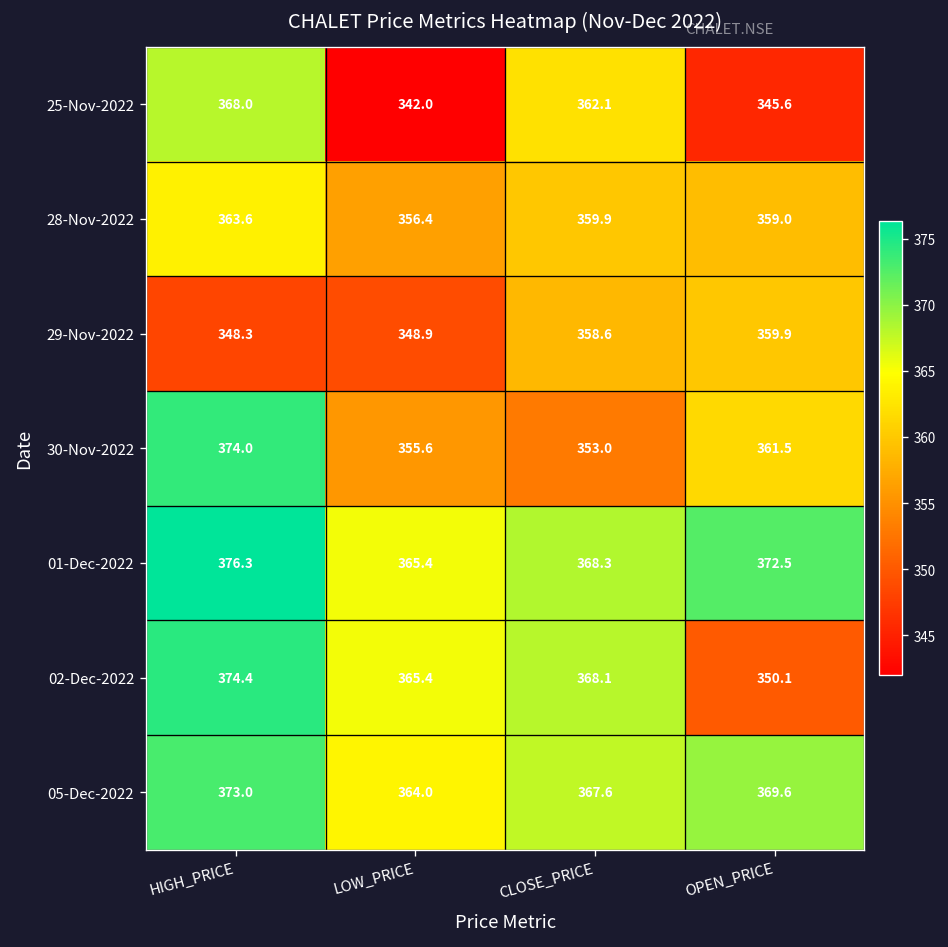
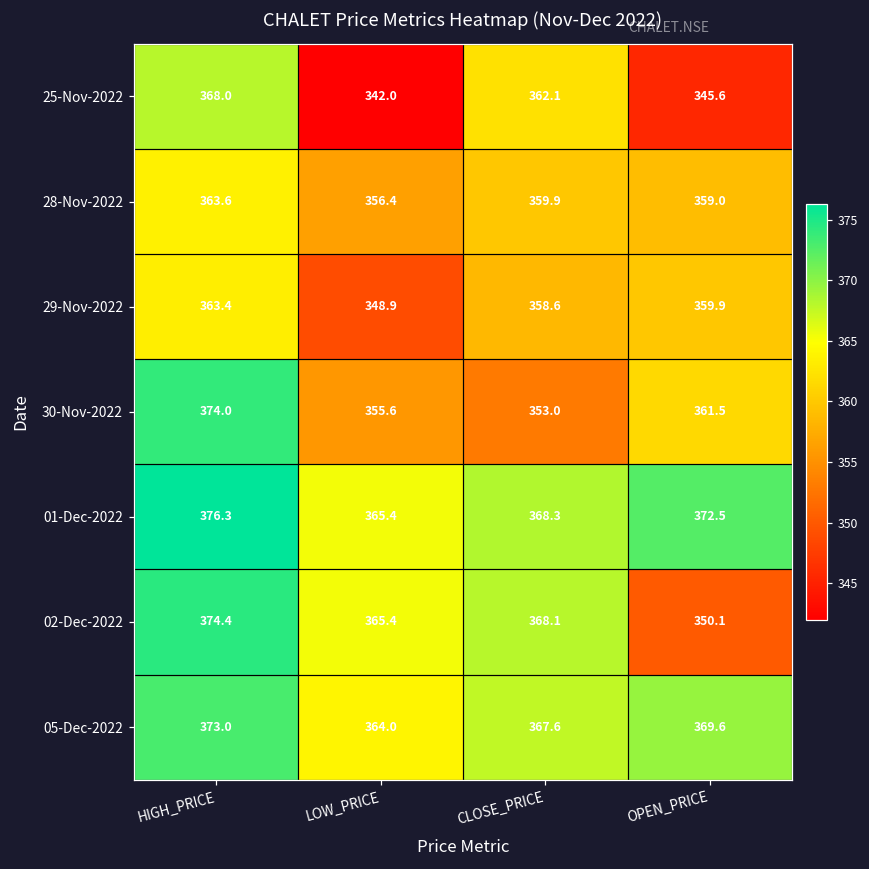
29-Nov-2022, HIGH_PRICE: 348.3 -> 363.4
